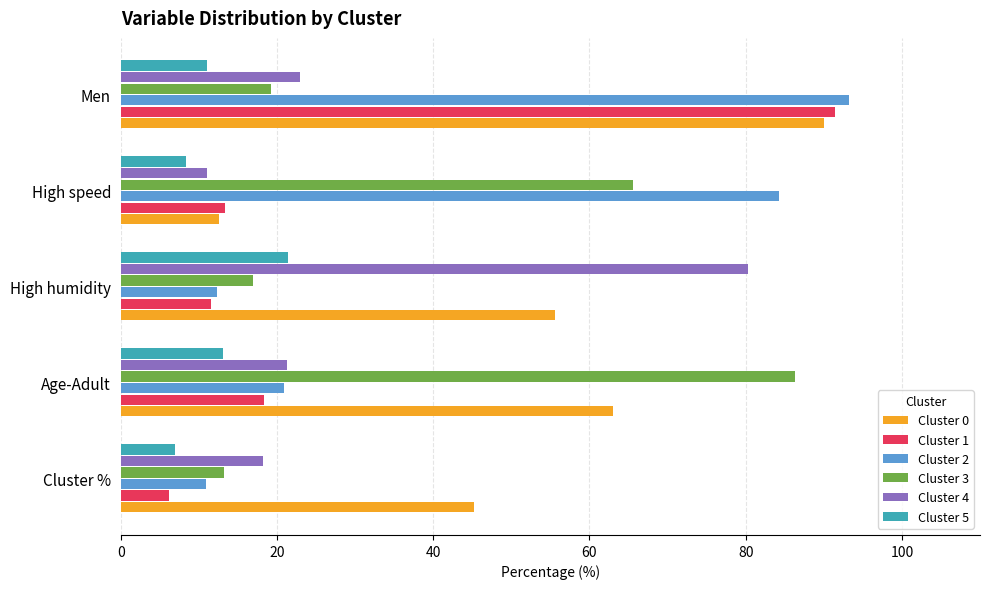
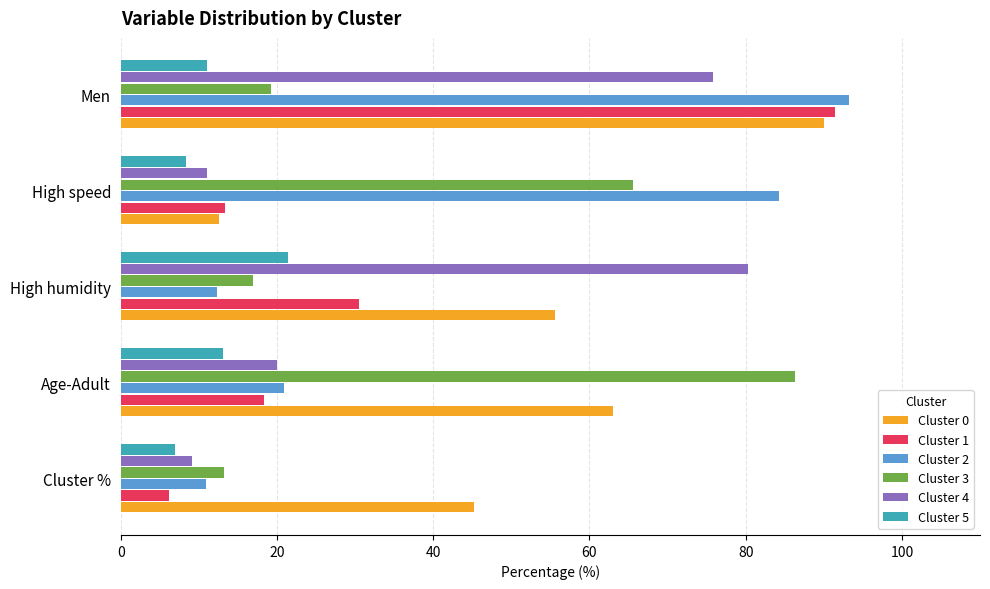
Cluster 4, Men: 23 -> 76
Cluster 1, High humidity: 12 -> 30
Cluster 4, Age-Adult: 21 -> 20
Cluster 4, Cluster %: 18 -> 9
